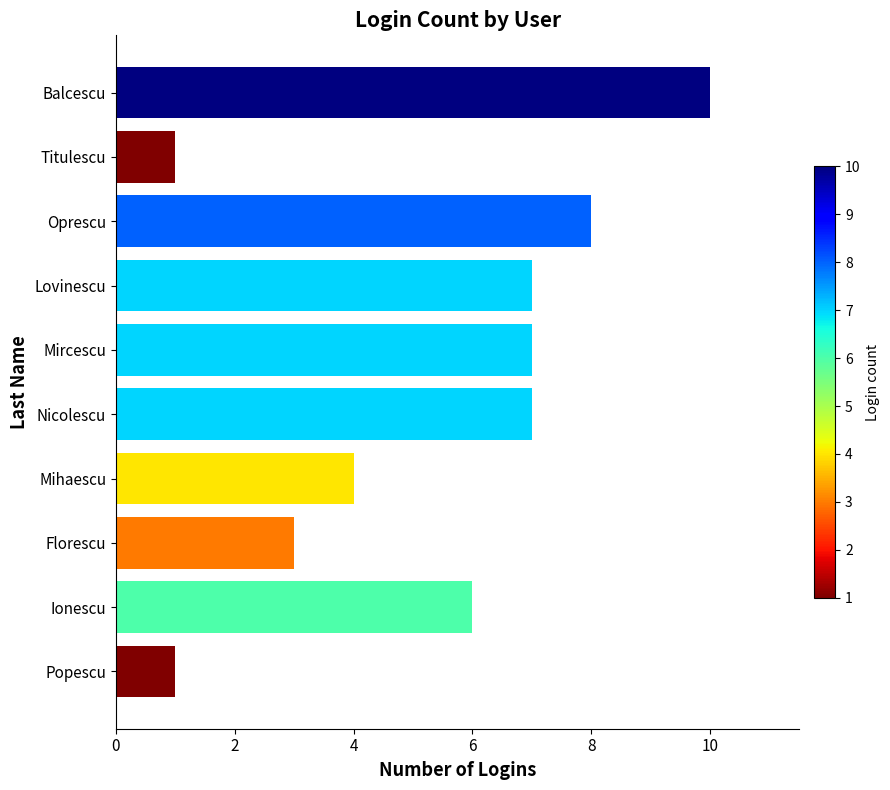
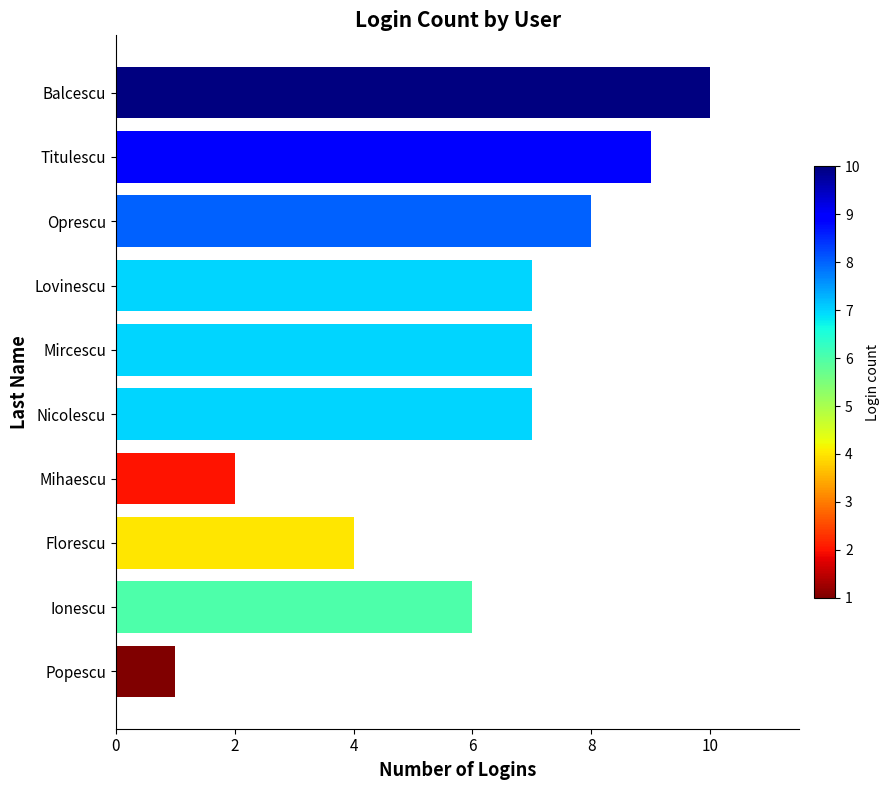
Titulescu: 1 -> 9
Mihaescu: 4 -> 2
Florescu: 3 -> 4
